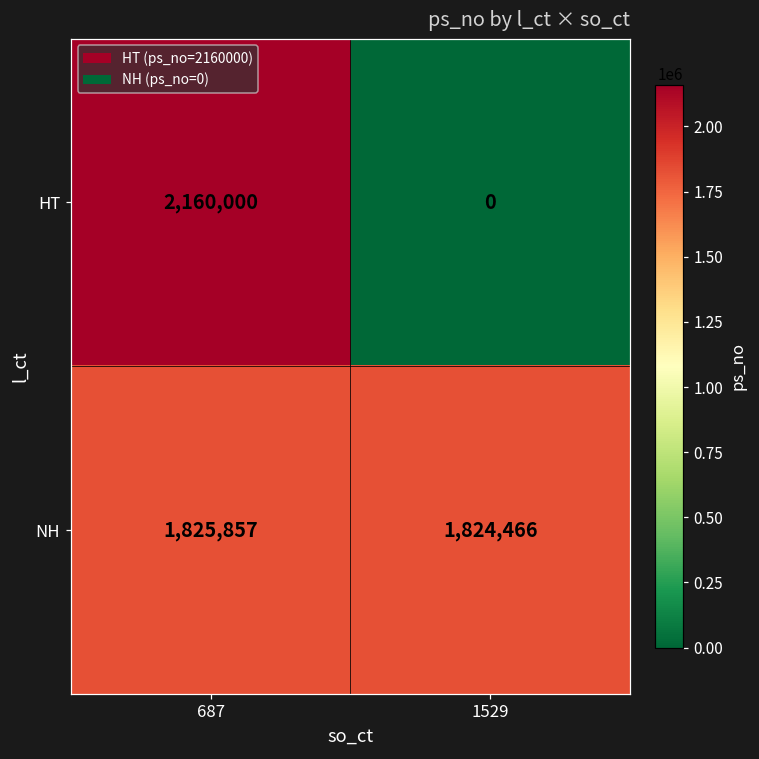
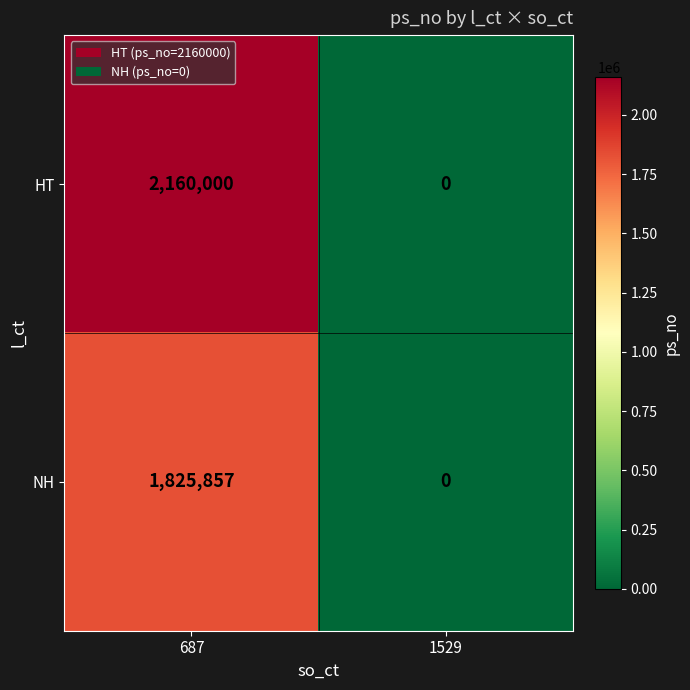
NH, 1529: 1,824,466 -> 0
